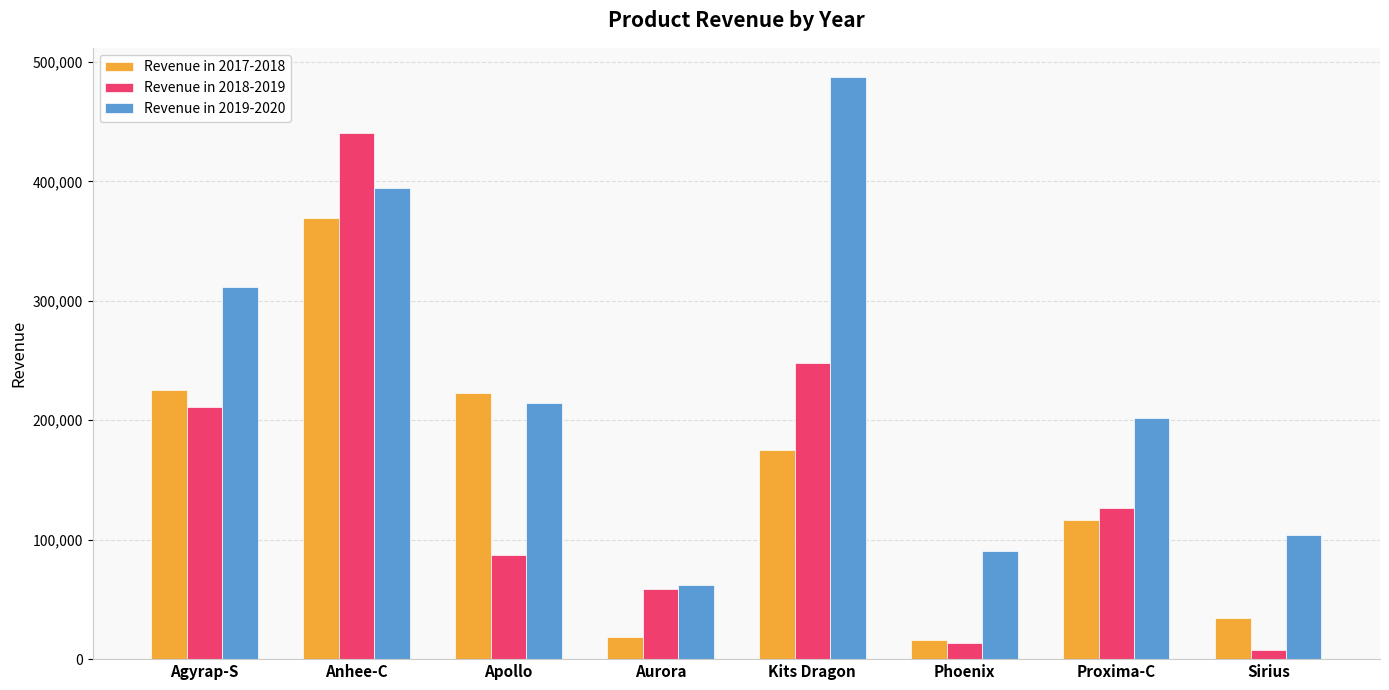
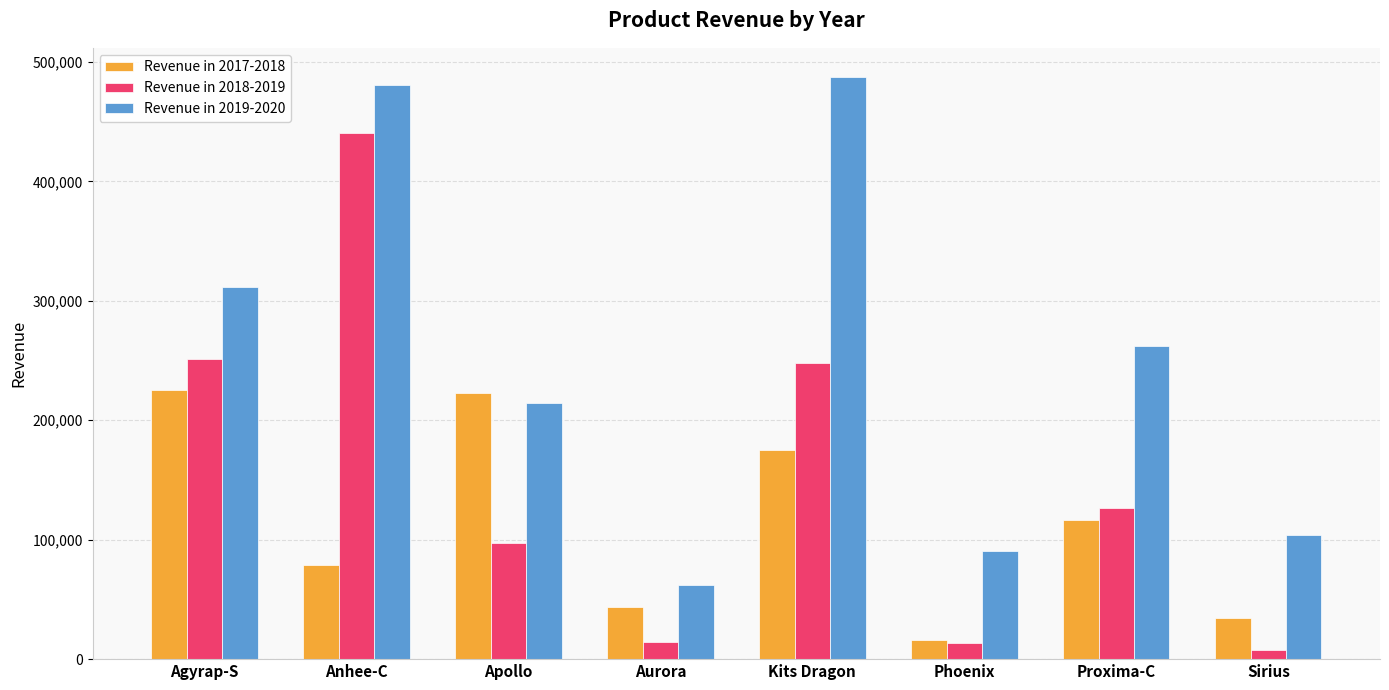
Revenue in 2018-2019, Agyrap-S: 212,000 -> 251,000
Revenue in 2017-2018, Anhee-C: 369,000 -> 79,000
Revenue in 2019-2020, Anhee-C: 394,000 -> 481,000
Revenue in 2018-2019, Apollo: 88,000 -> 98,000
Revenue in 2017-2018, Aurora: 19,000 -> 43,000
Revenue in 2018-2019, Aurora: 59,000 -> 15,000
Revenue in 2019-2020, Proxima-C: 202,000 -> 262,000
